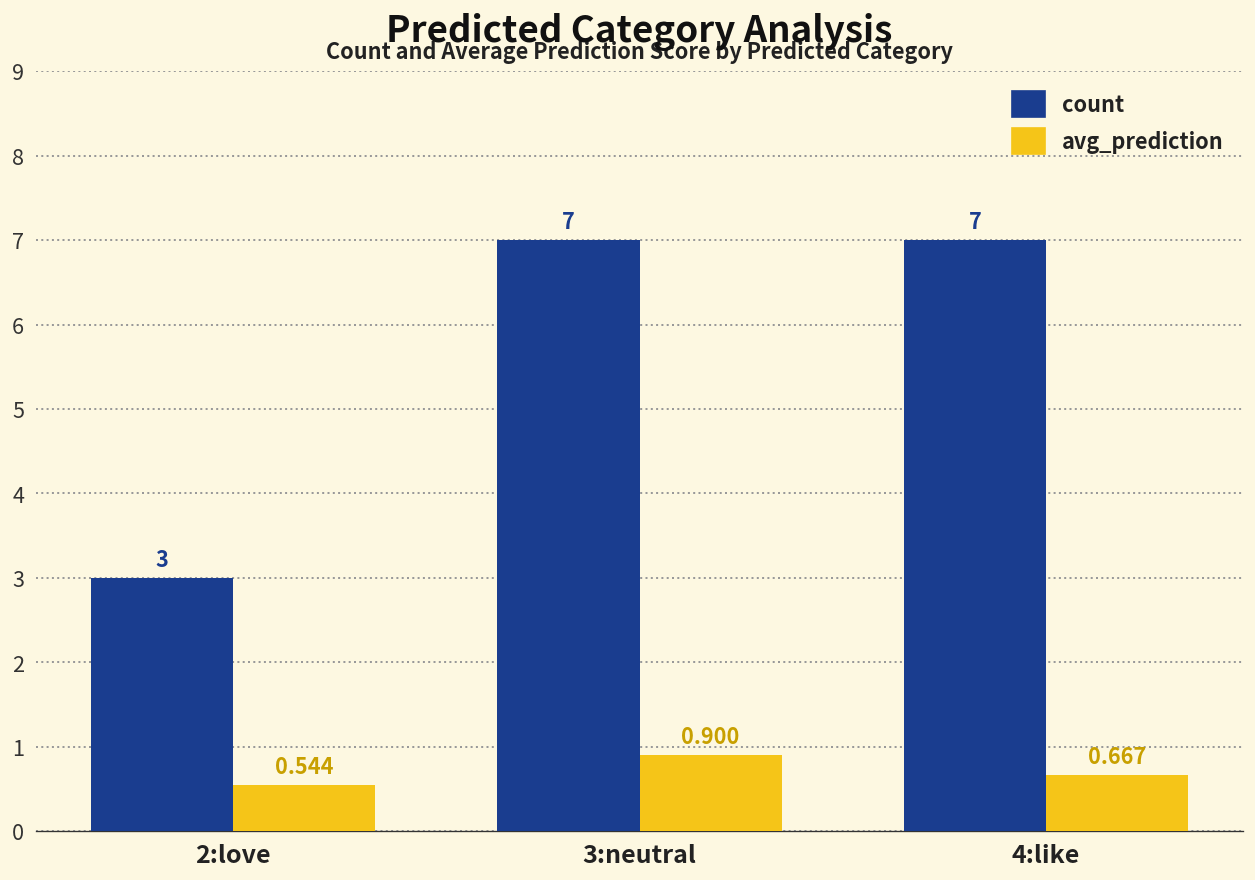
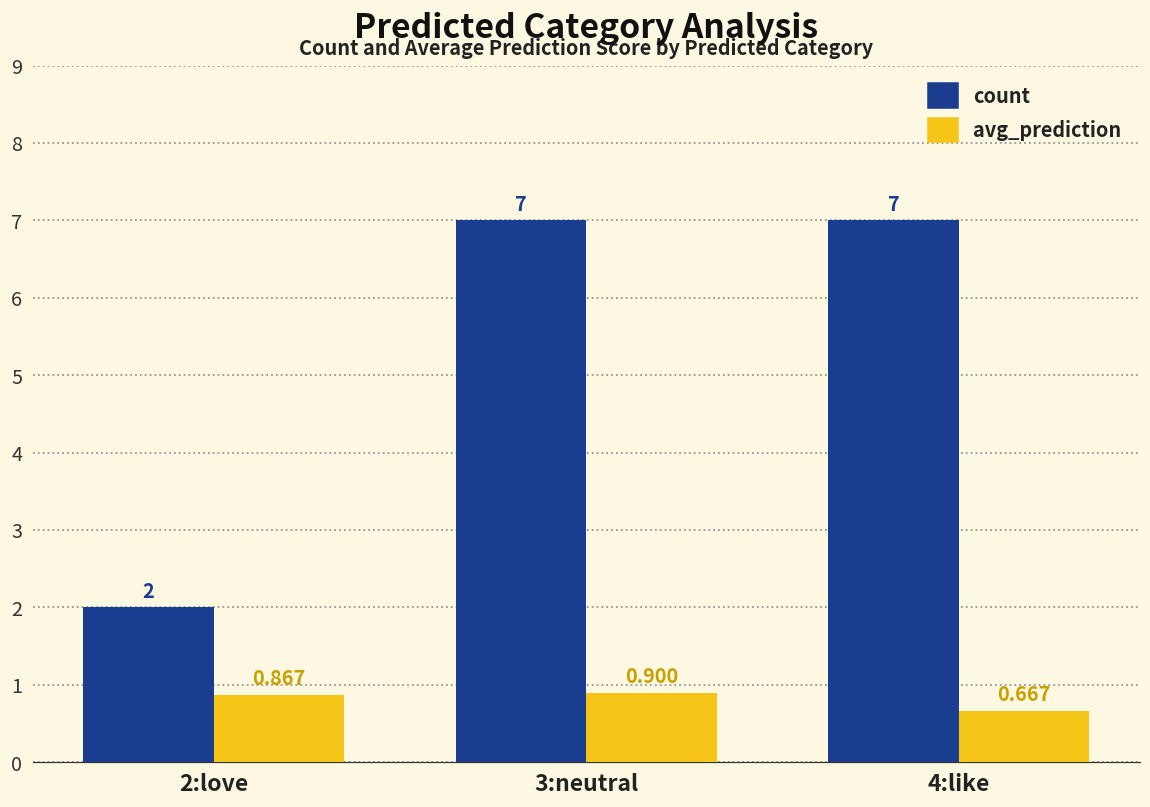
count, 2:love: 3 -> 2
avg_prediction, 2:love: 0.544 -> 0.867
